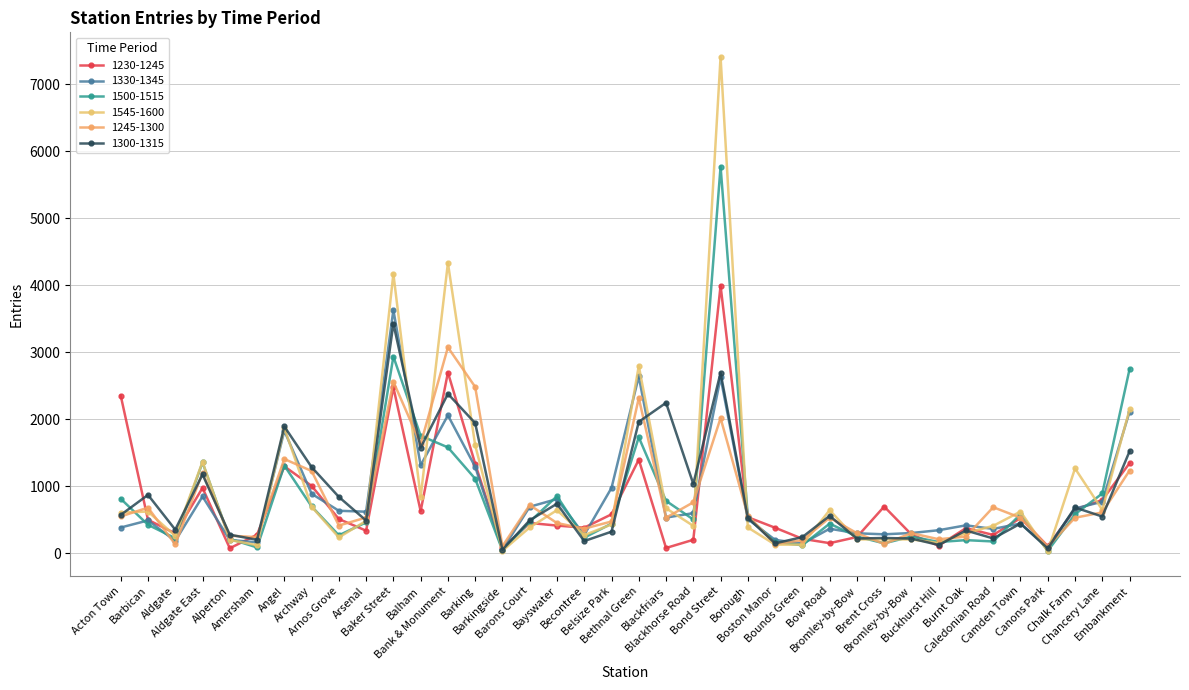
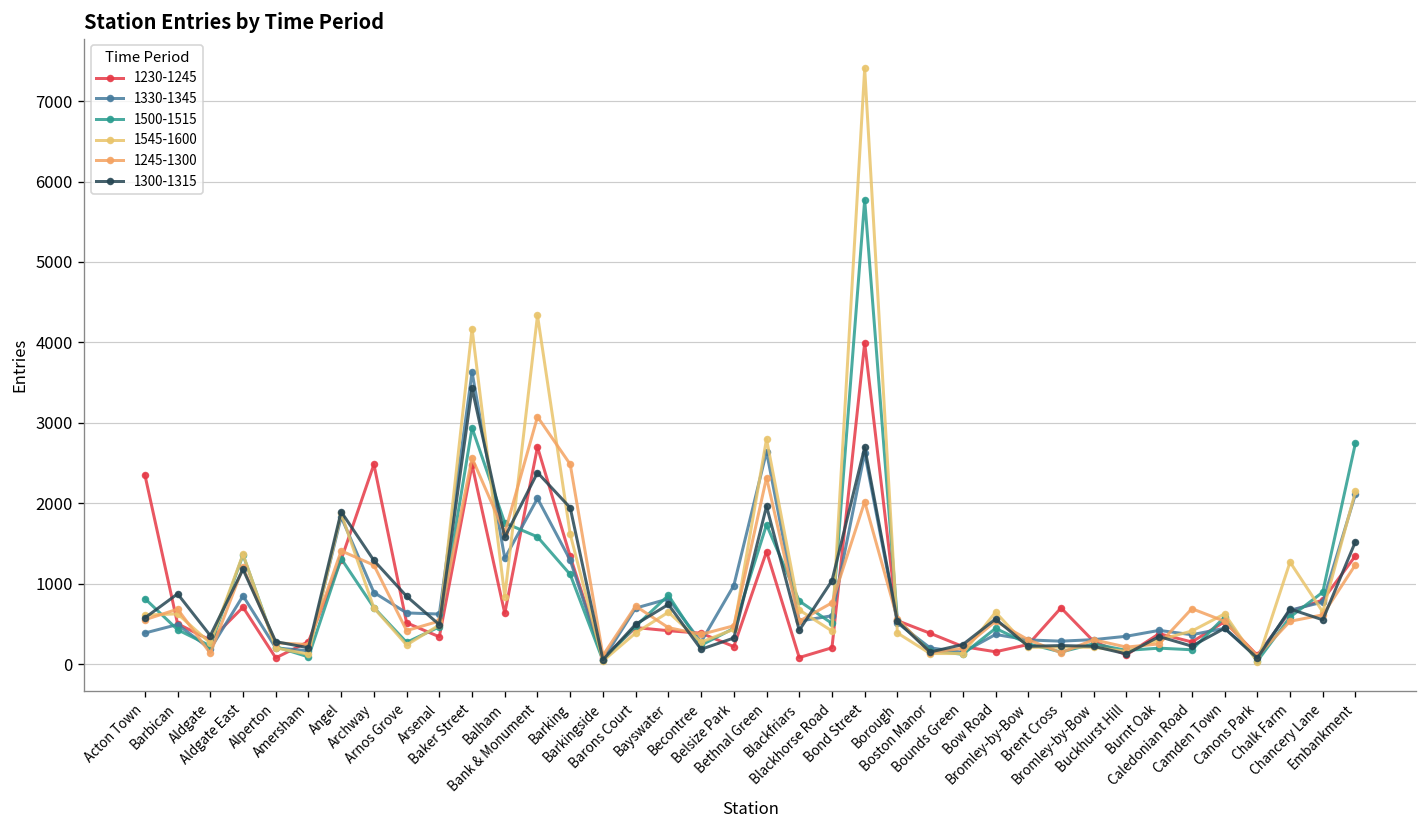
1230-1245, Aldgate East: 1000 -> 700
1230-1245, Archway: 1000 -> 2500
1230-1245, Belsize Park: 600 -> 200
1300-1315, Blackfriars: 2200 -> 400
